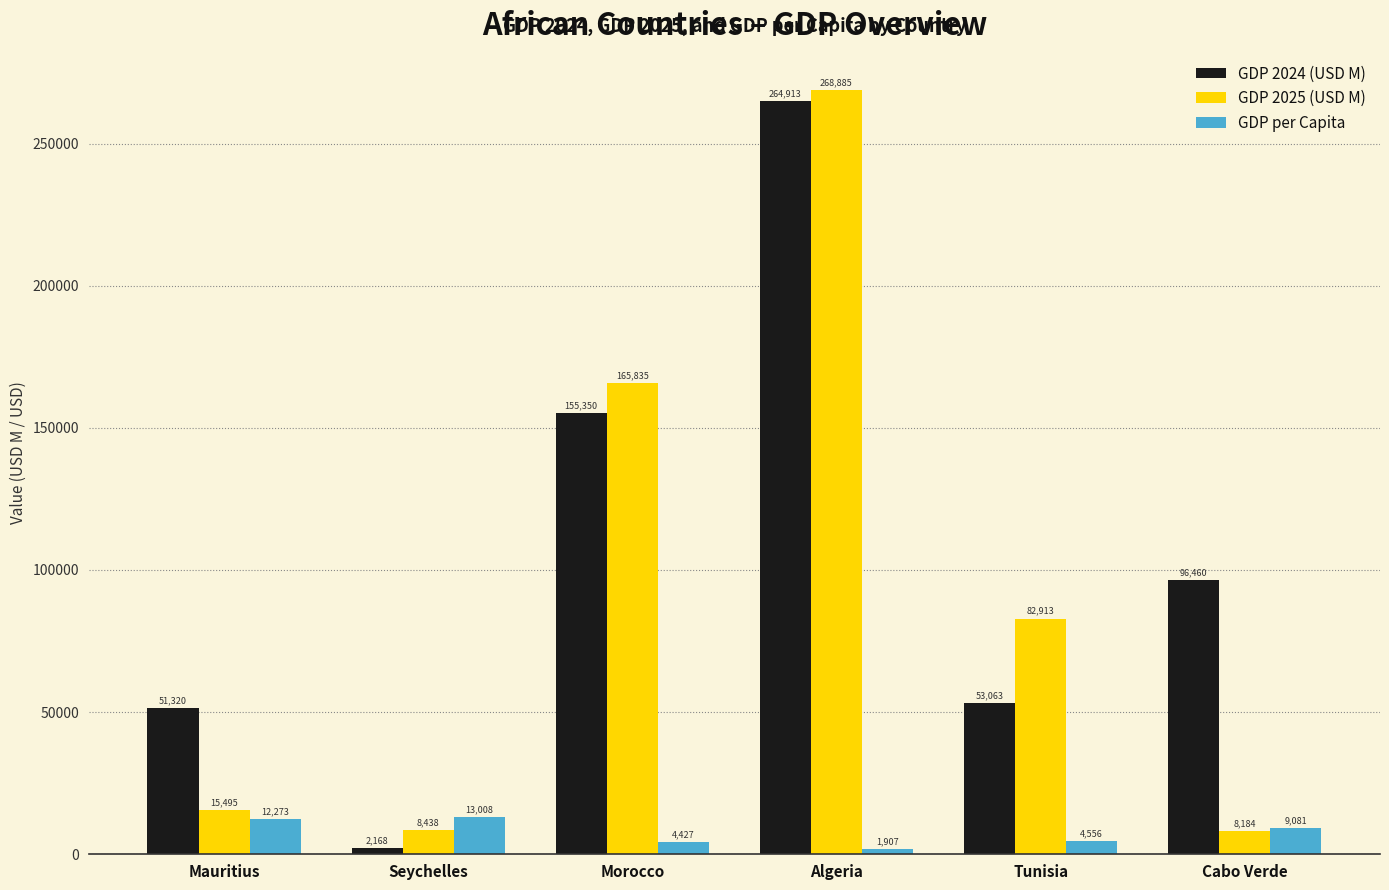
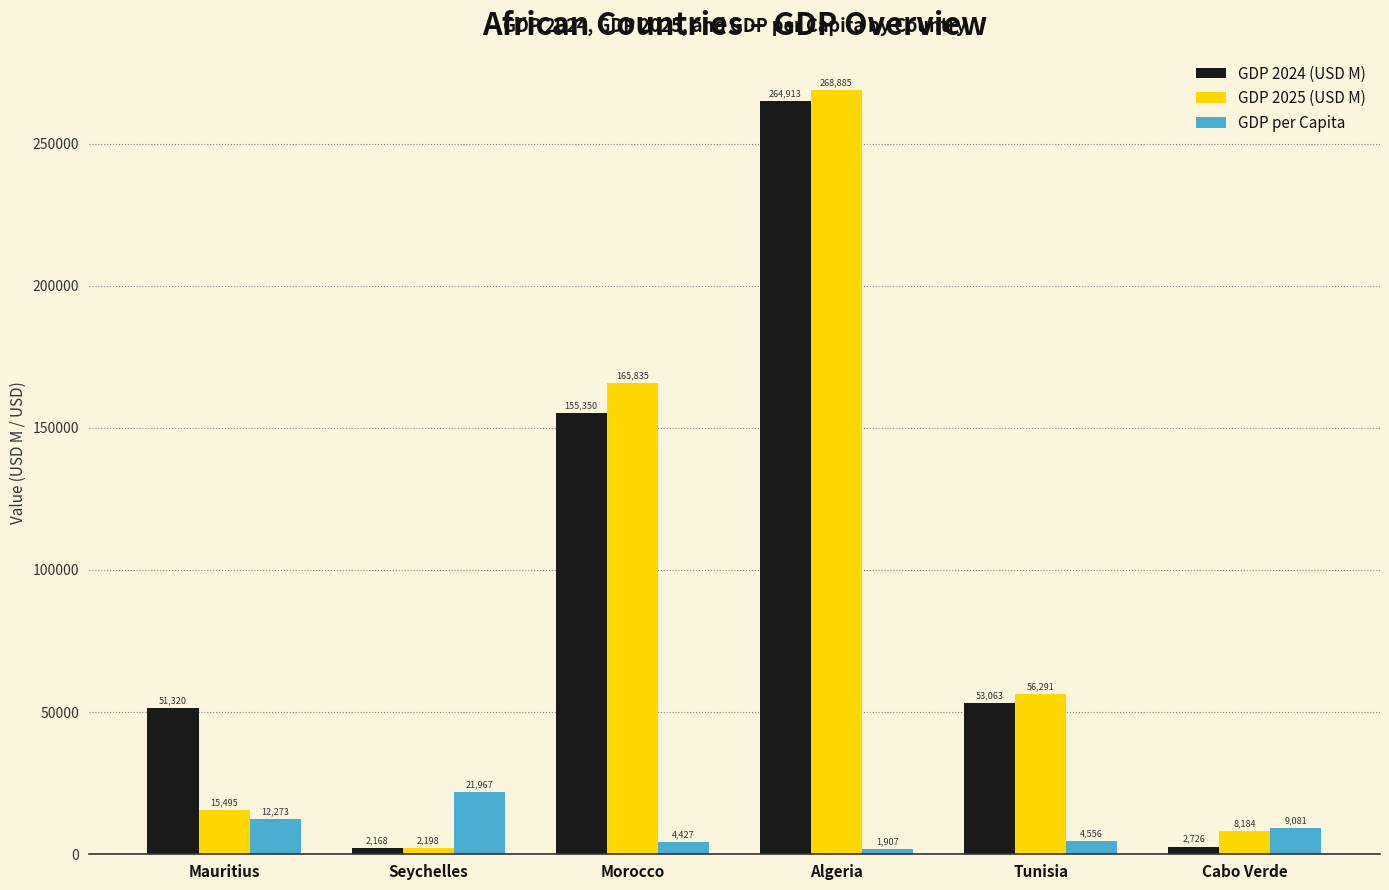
GDP 2025 (USD M), Seychelles: 8,438 -> 2,198
GDP per Capita, Seychelles: 13,008 -> 21,967
GDP 2025 (USD M), Tunisia: 82,913 -> 56,291
GDP 2024 (USD M), Cabo Verde: 96,460 -> 2,726
